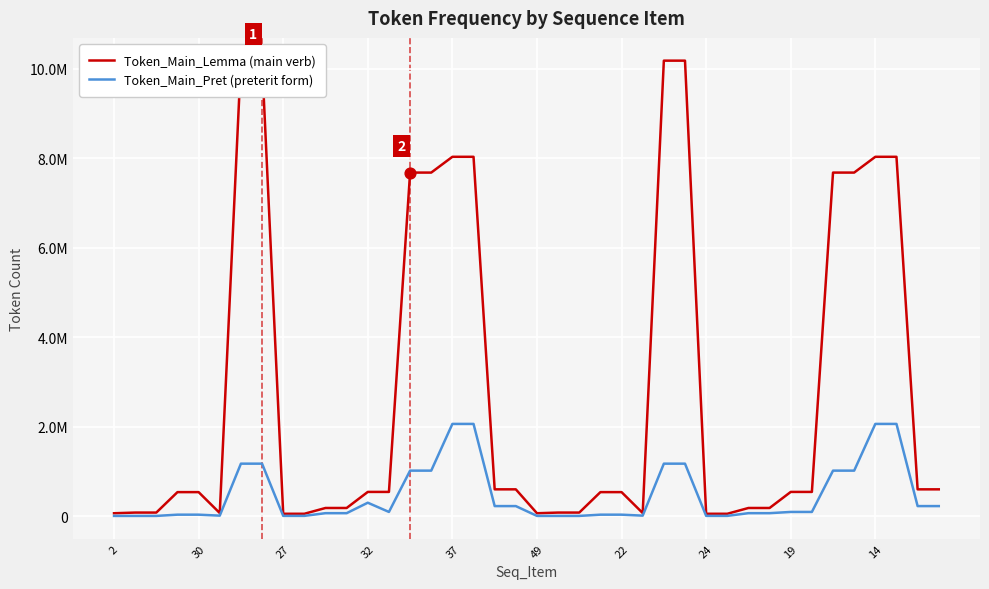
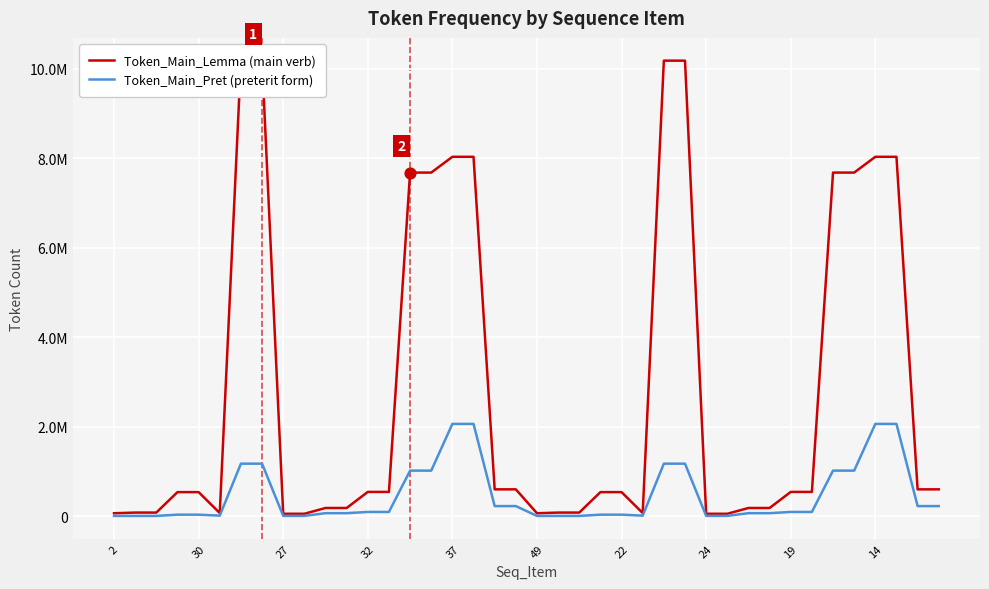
Token_Main_Pret (preterit form), 32: 300000 -> 100000
